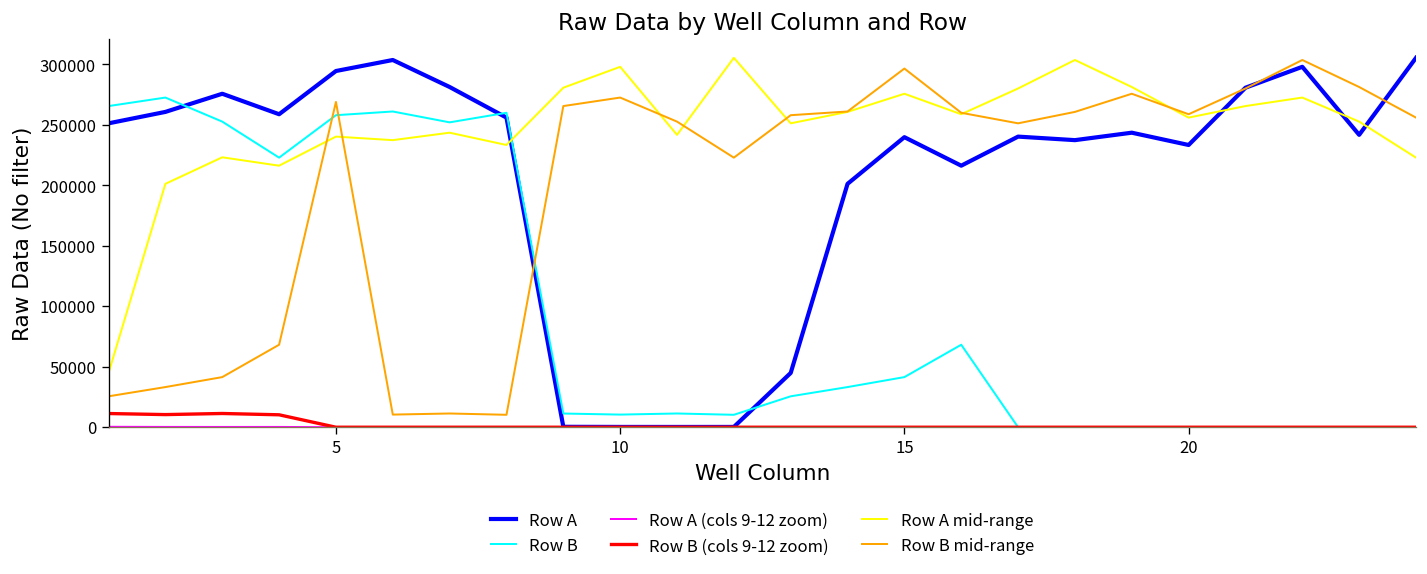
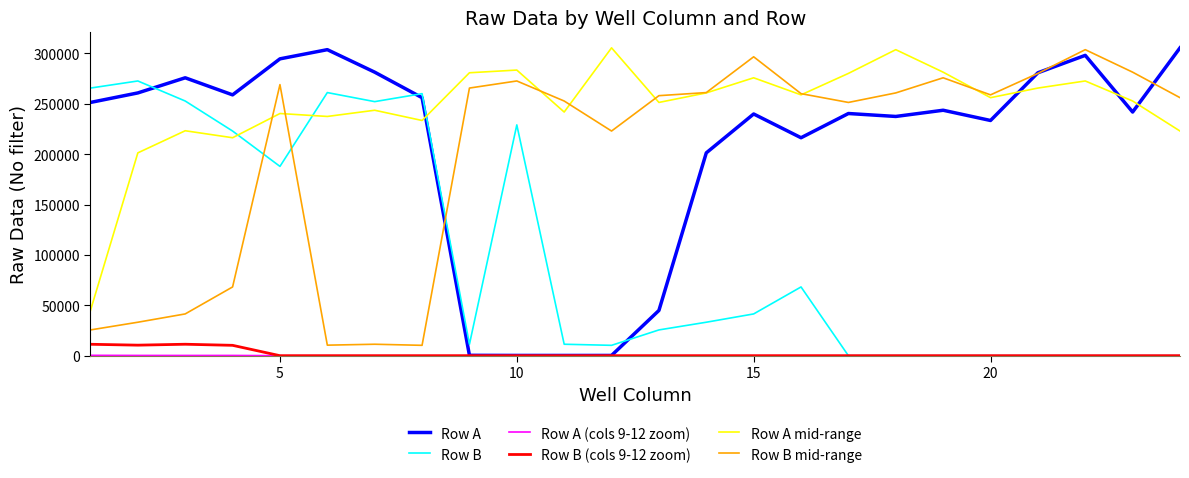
Row B, 5: 258000 -> 188000
Row B, 10: 10000 -> 229000
Row A mid-range, 10: 298000 -> 283000
